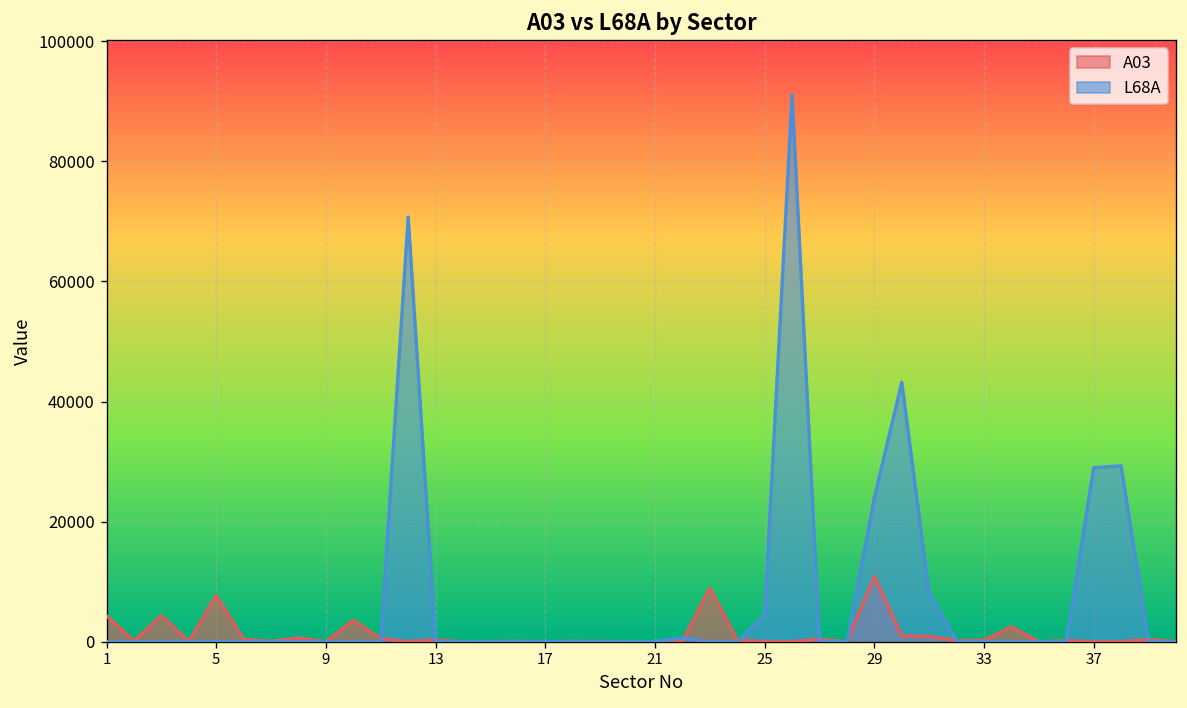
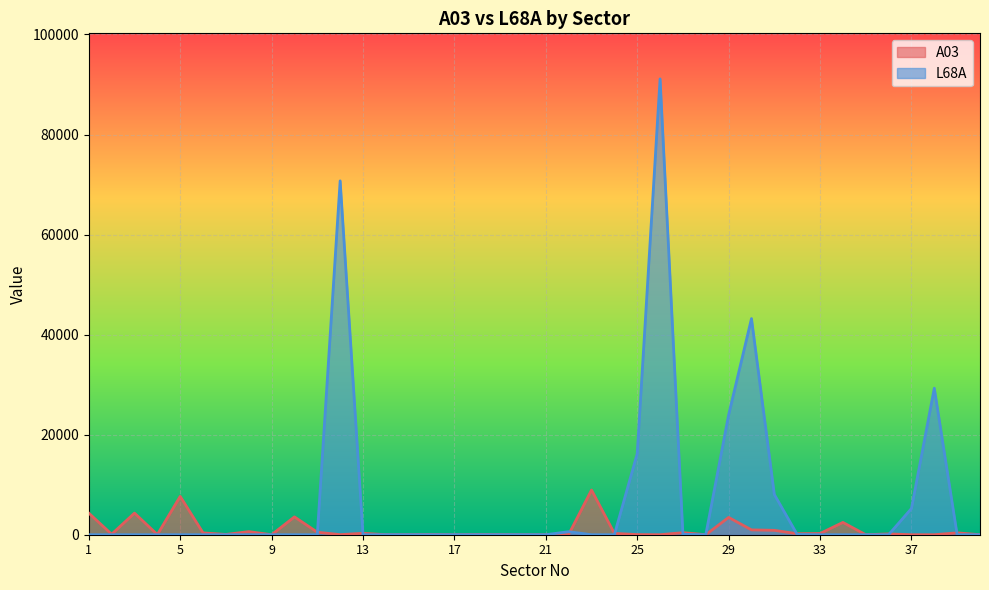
L68A, 25: 4000 -> 16000
A03, 29: 11000 -> 3000
L68A, 37: 29000 -> 5000
